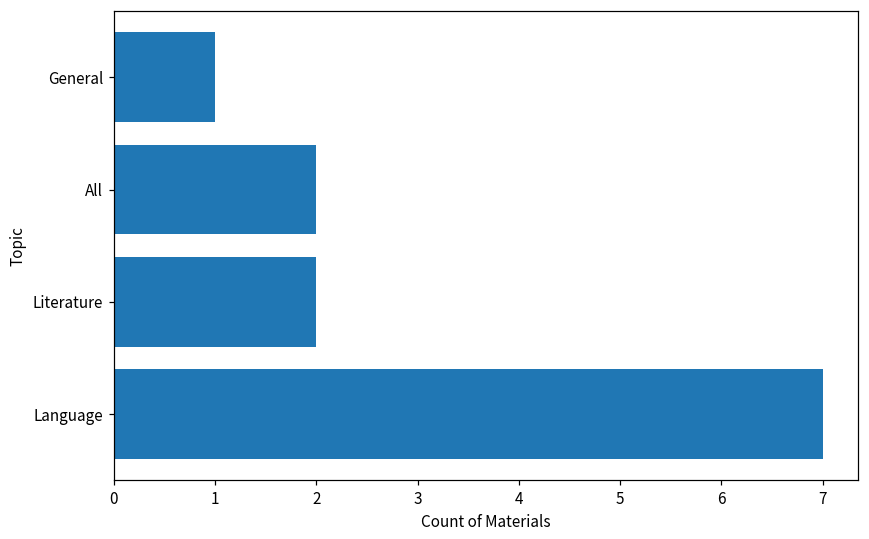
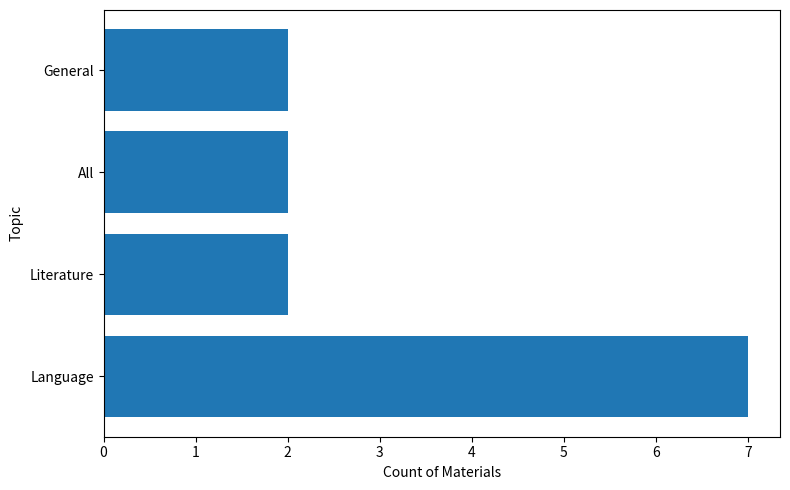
General: 1 -> 2
